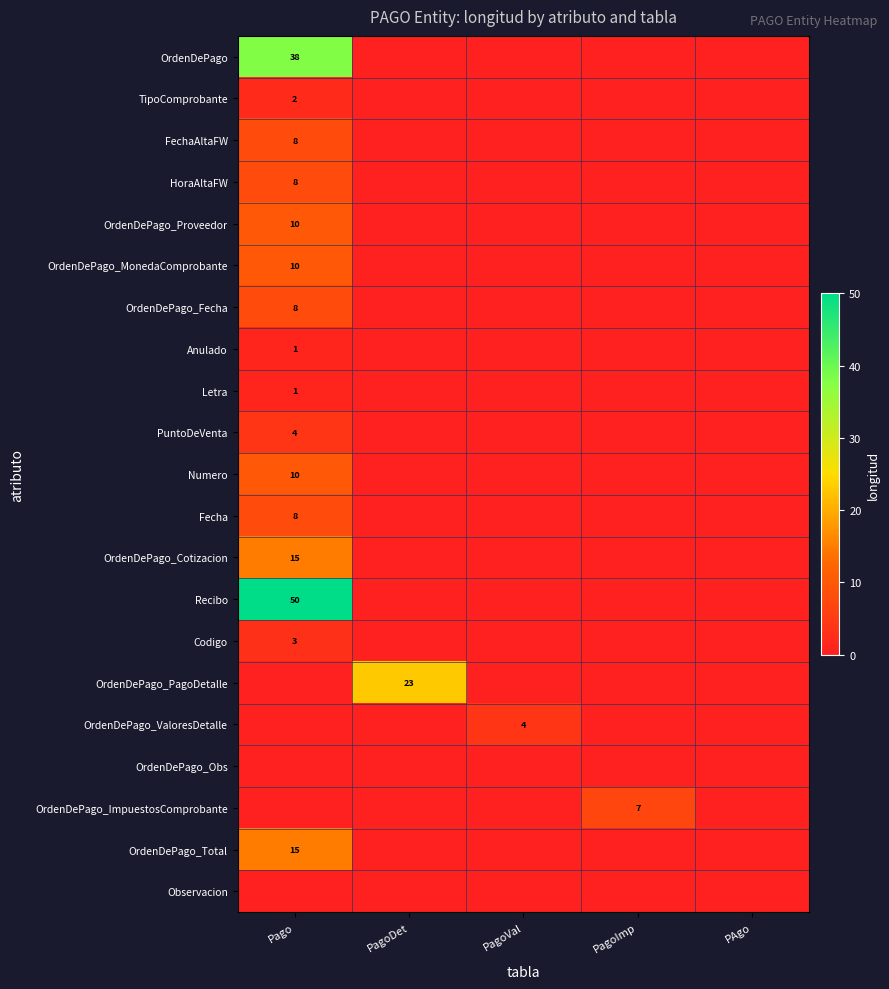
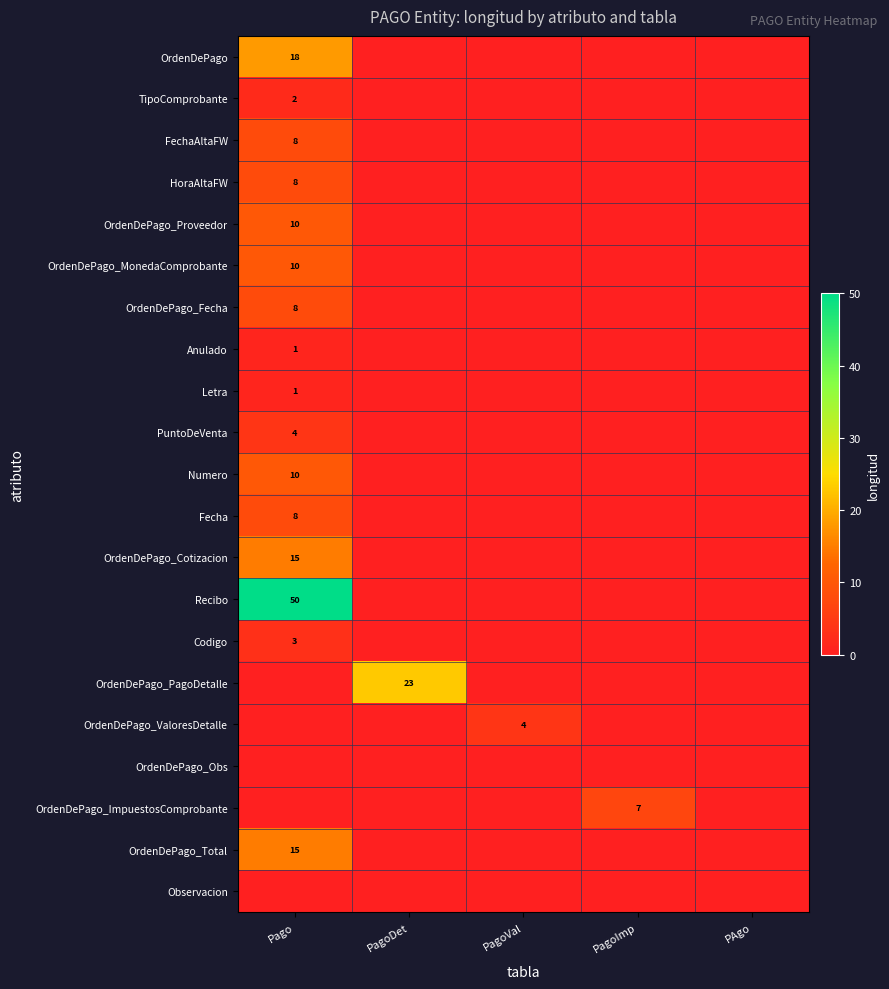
OrdenDePago, Pago: 38 -> 18
